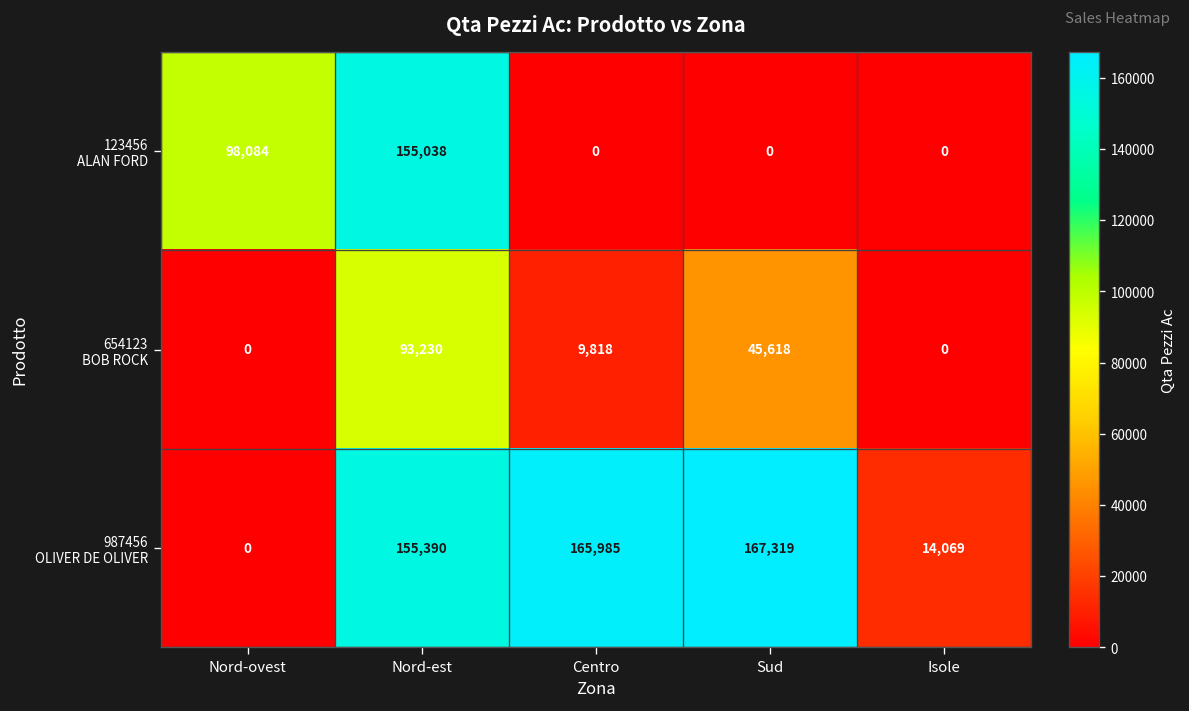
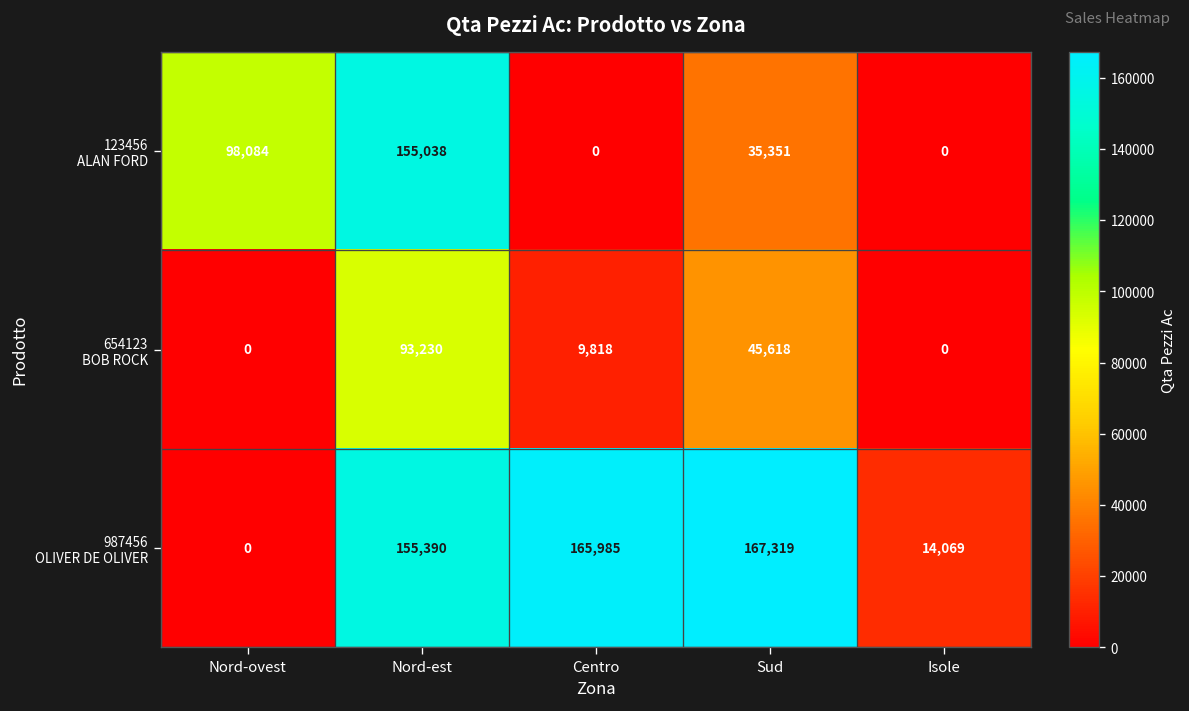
123456 ALAN FORD, Sud: 0 -> 35,351
